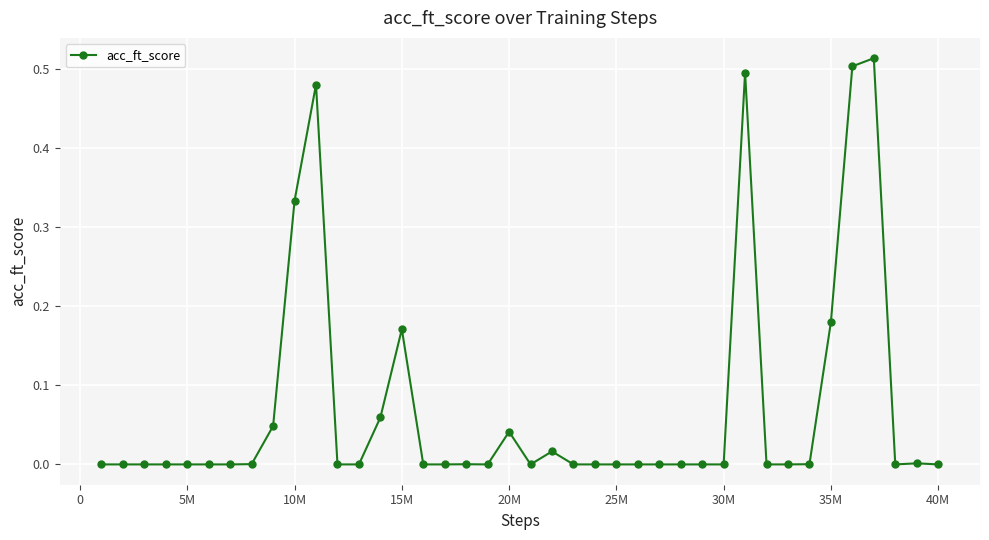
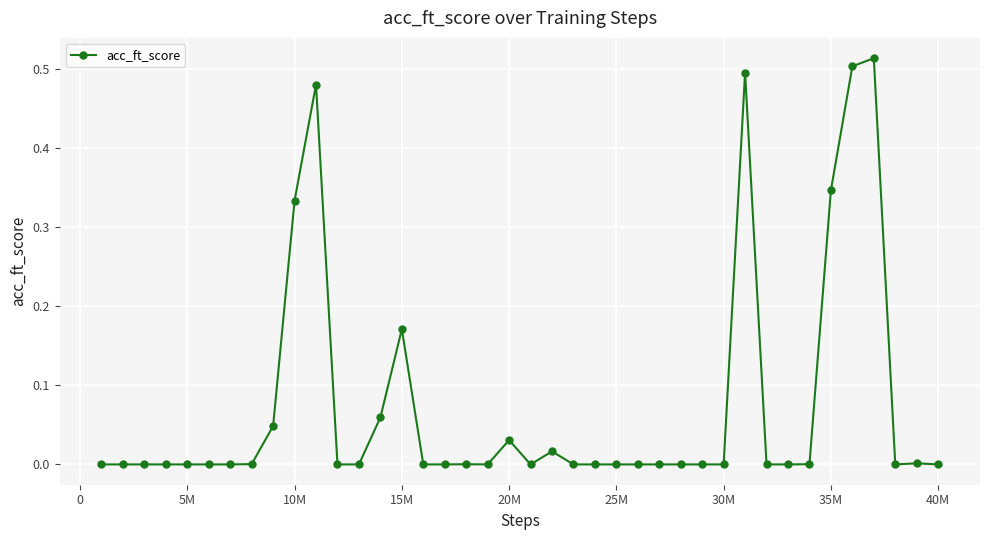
20M: 0.04 -> 0.03
35M: 0.18 -> 0.35
